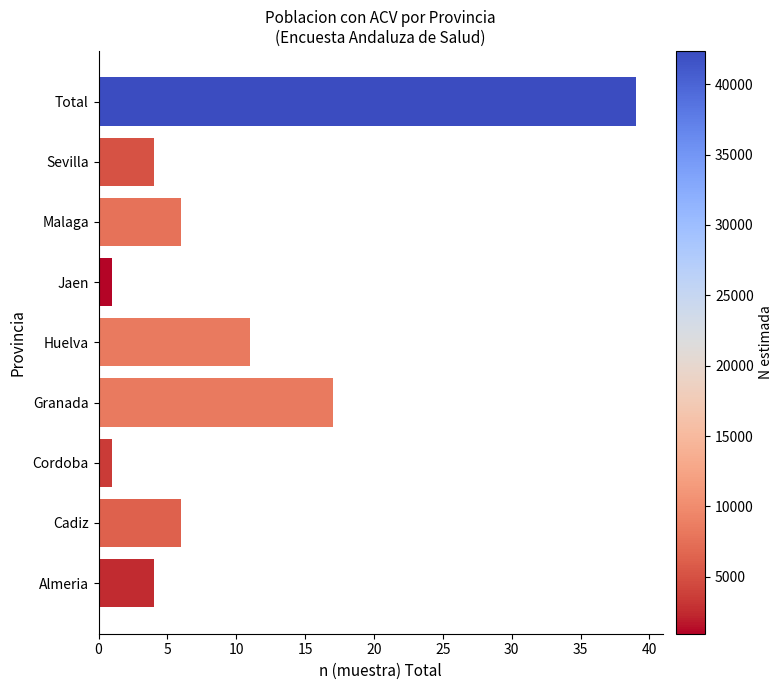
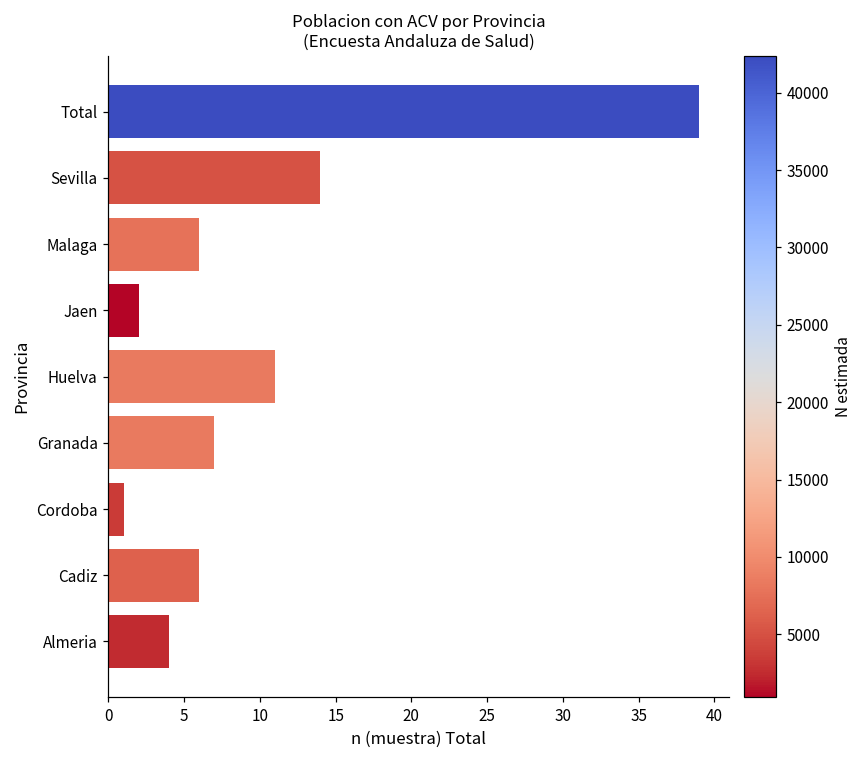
Sevilla: 4 -> 14
Jaen: 1 -> 2
Granada: 17 -> 7
